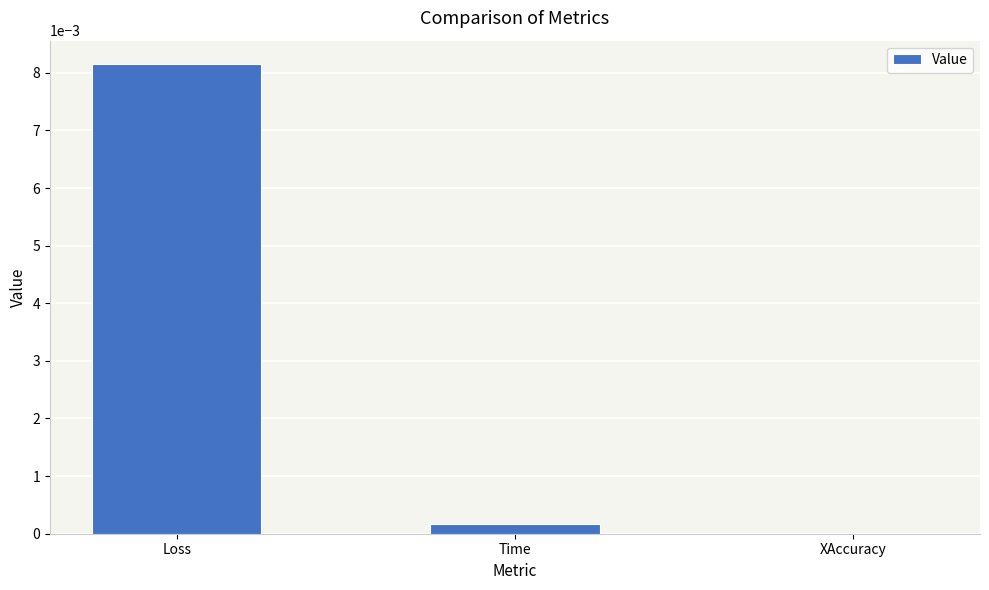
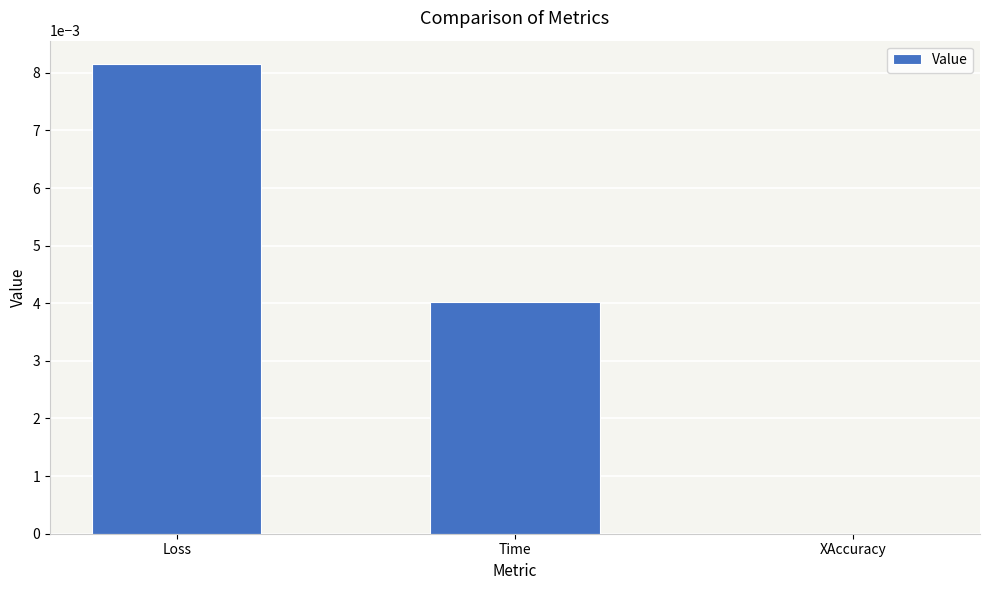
Time: 0.0002 -> 0.0040
